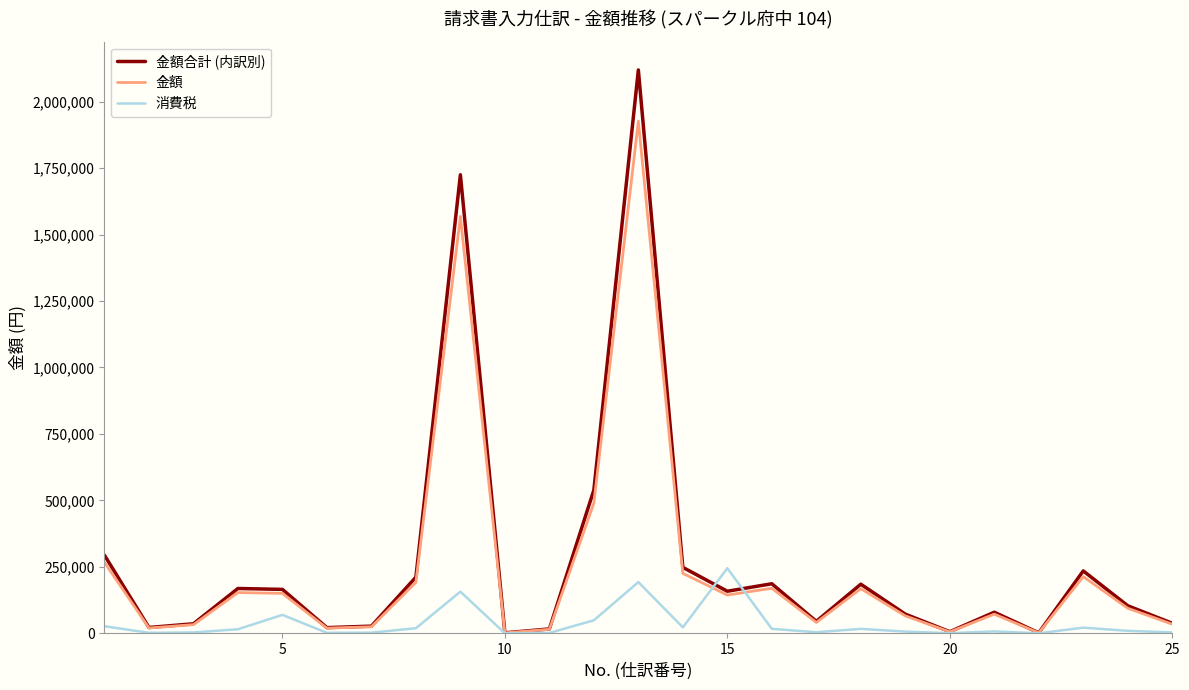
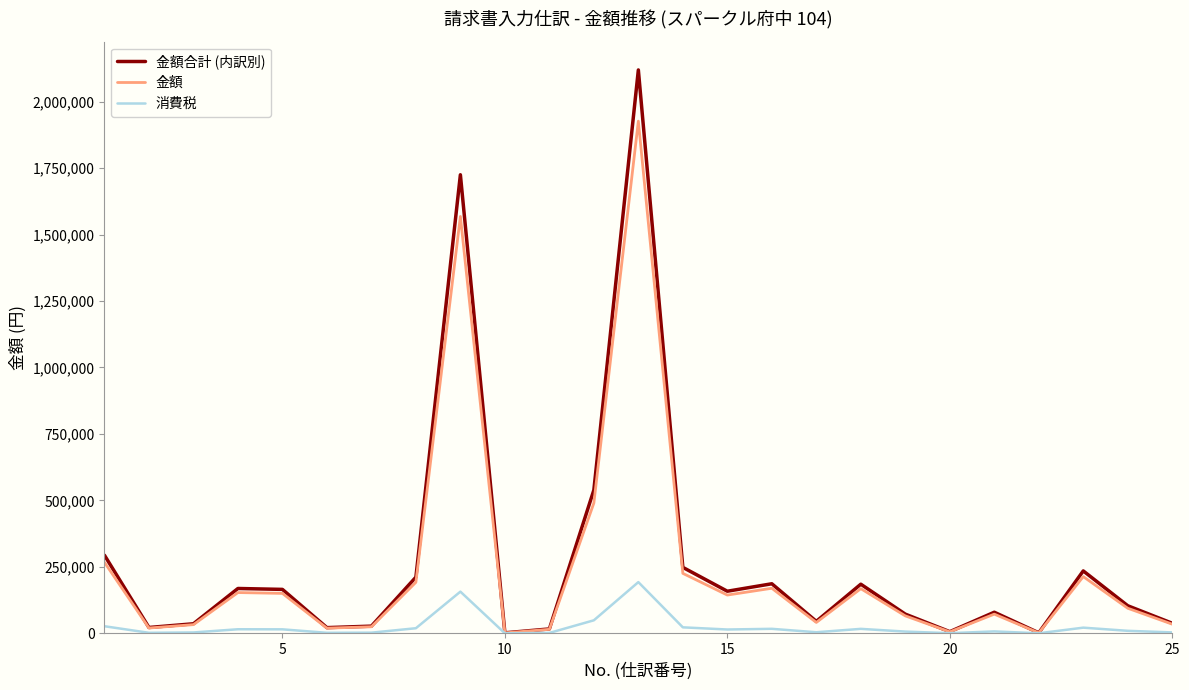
消費税, 5: 70,000 -> 20,000
消費税, 15: 240,000 -> 10,000
